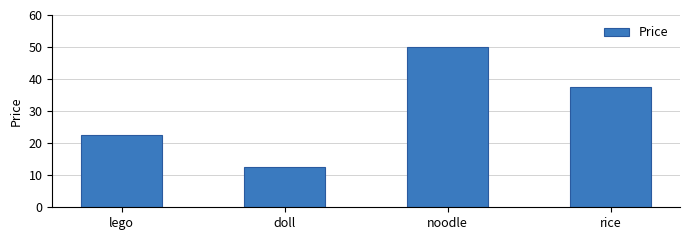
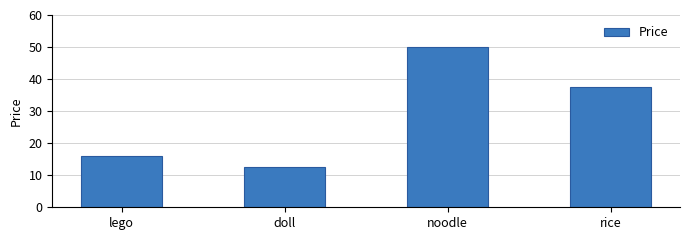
lego: 23 -> 16
